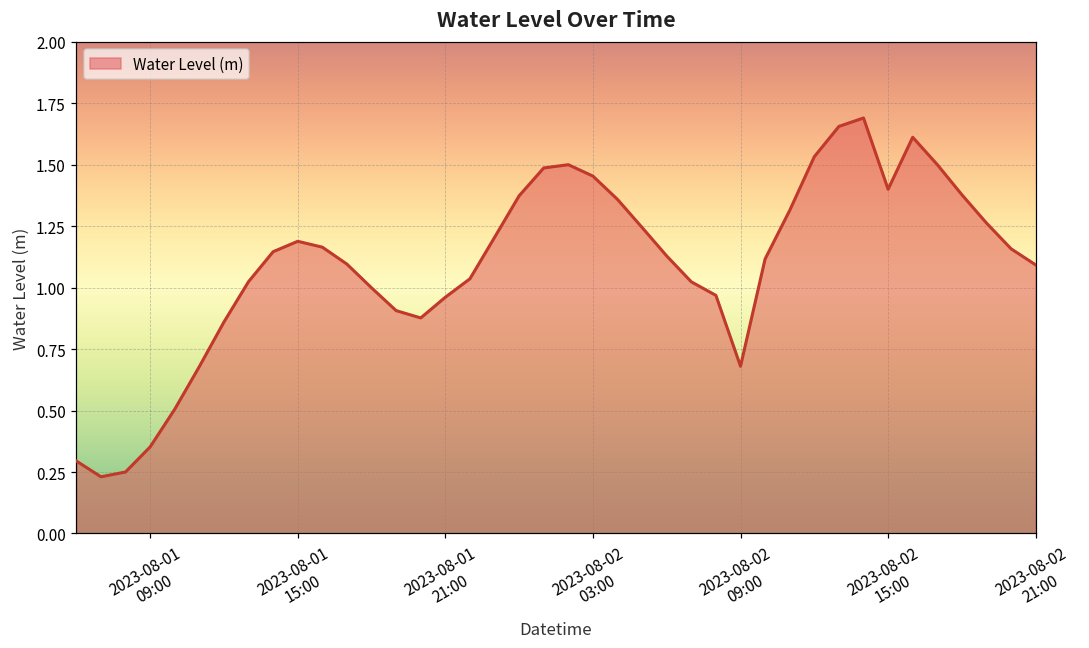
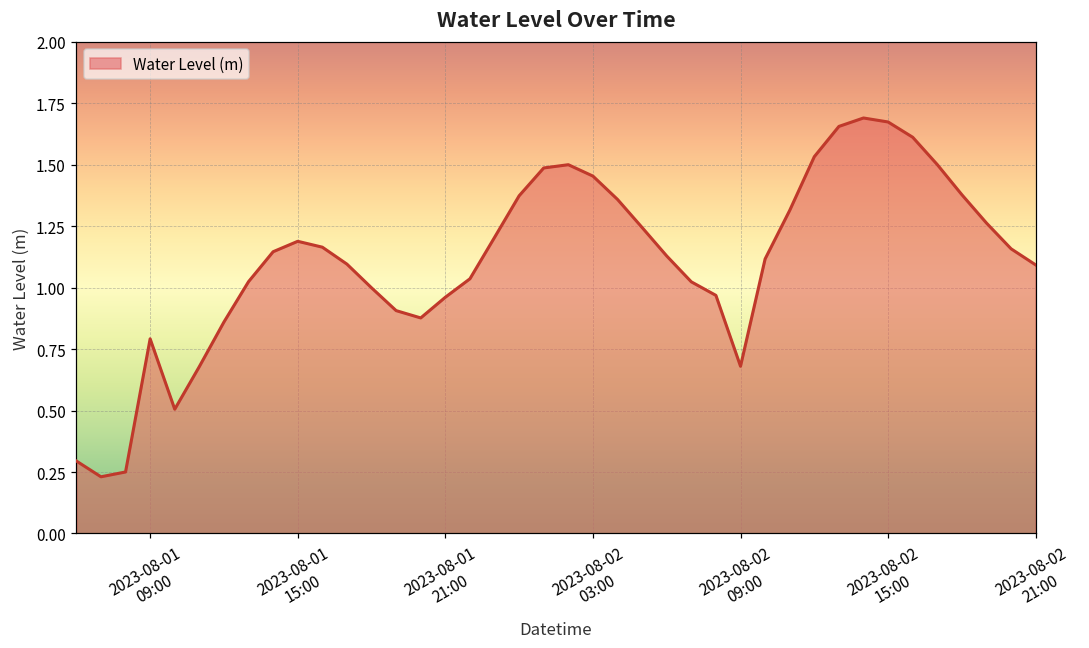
2023-08-01 09:00: 0.35 -> 0.79
2023-08-02 15:00: 1.40 -> 1.67
